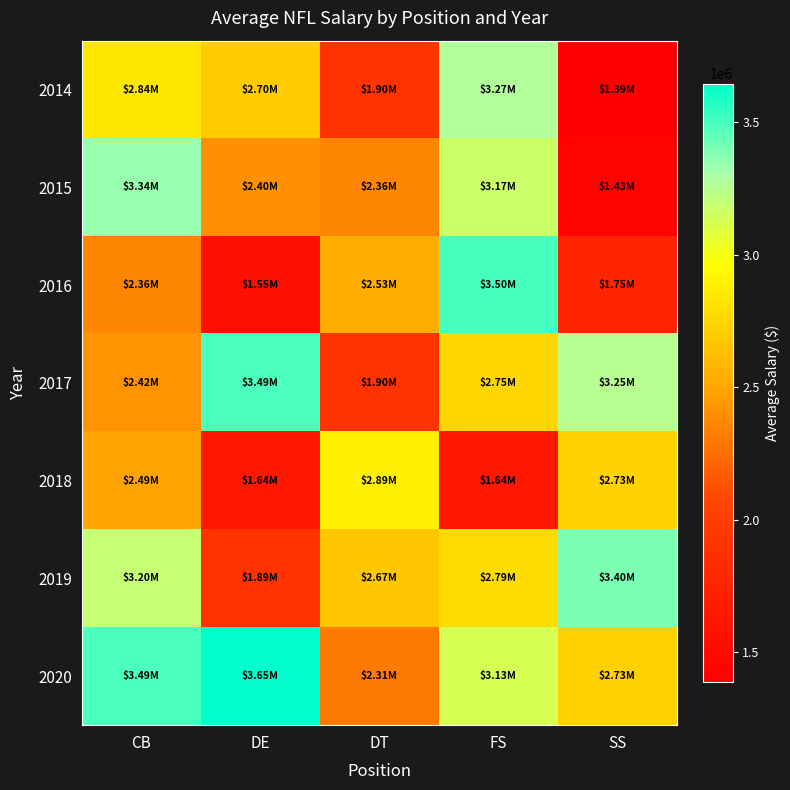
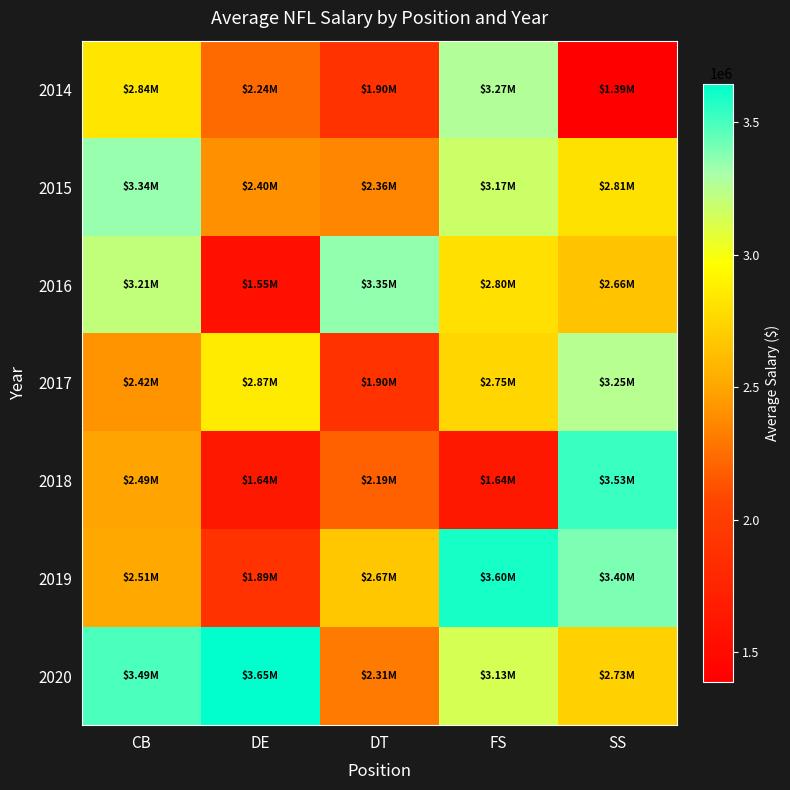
2014, DE: $2.70M -> $2.24M
2015, SS: $1.43M -> $2.81M
2016, CB: $2.36M -> $3.21M
2016, DT: $2.53M -> $3.35M
2016, FS: $3.50M -> $2.80M
2016, SS: $1.75M -> $2.66M
2017, DE: $3.49M -> $2.87M
2018, DT: $2.89M -> $2.19M
2018, SS: $2.73M -> $3.53M
2019, CB: $3.20M -> $2.51M
2019, FS: $2.79M -> $3.60M
